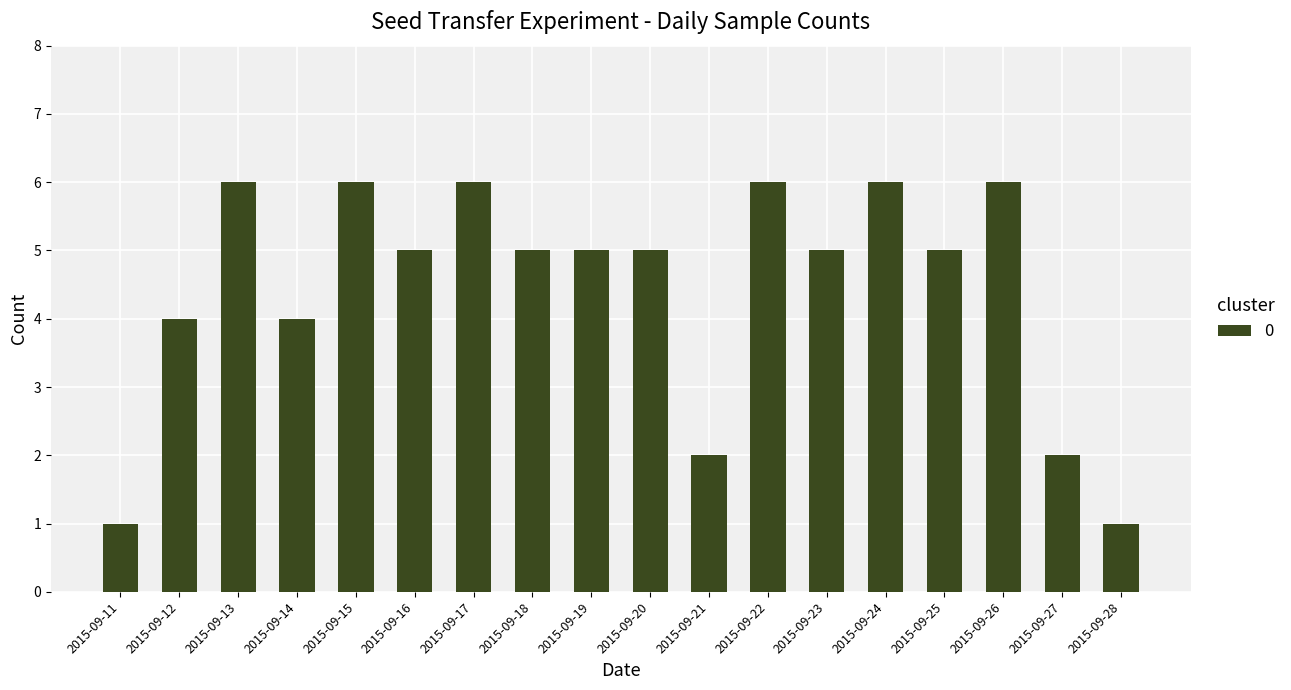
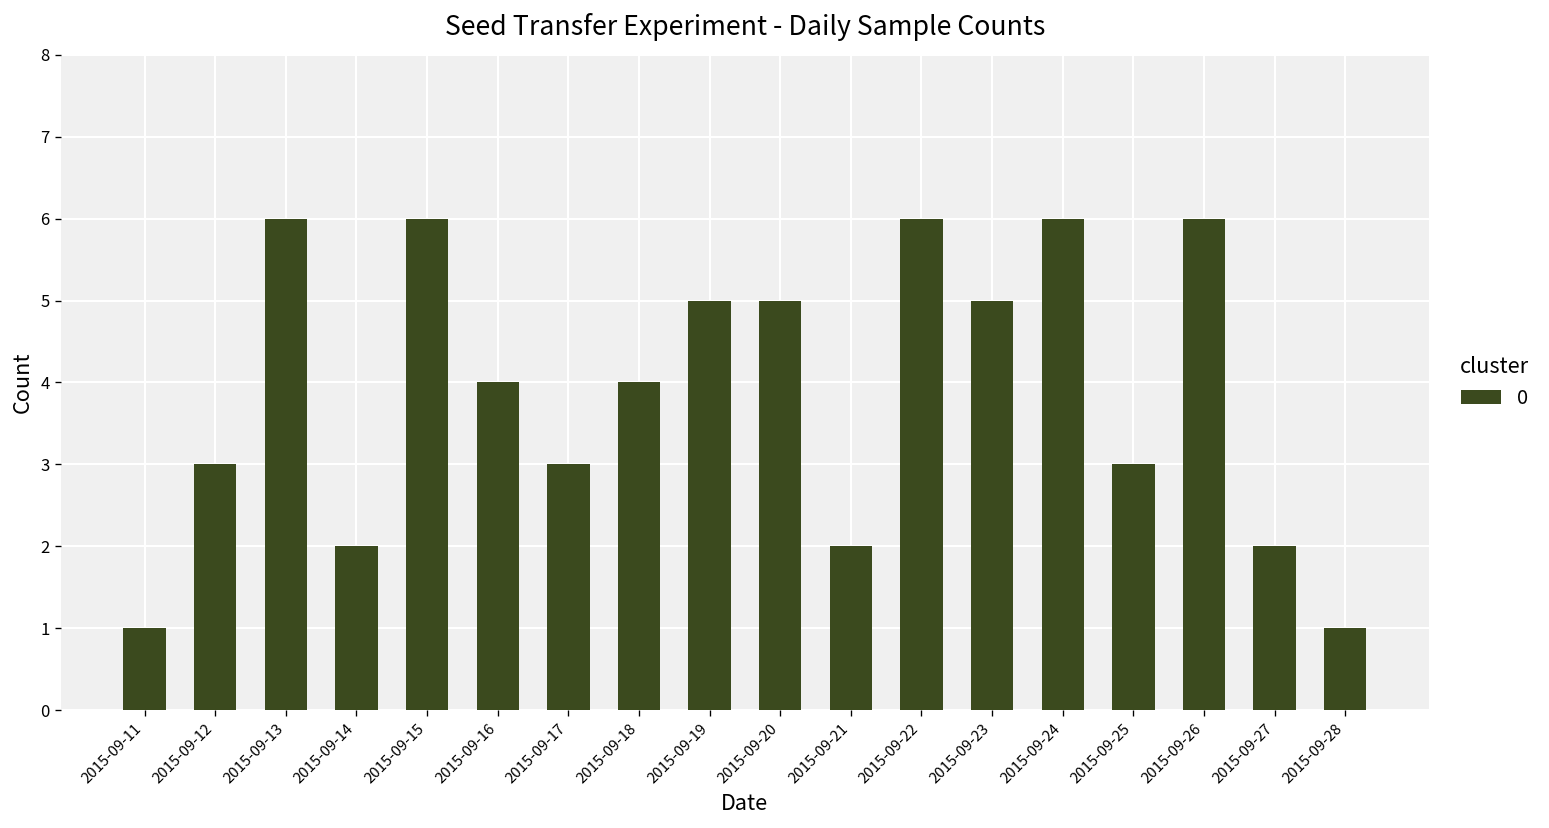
2015-09-12: 4 -> 3
2015-09-14: 4 -> 2
2015-09-16: 5 -> 4
2015-09-17: 6 -> 3
2015-09-18: 5 -> 4
2015-09-25: 5 -> 3
